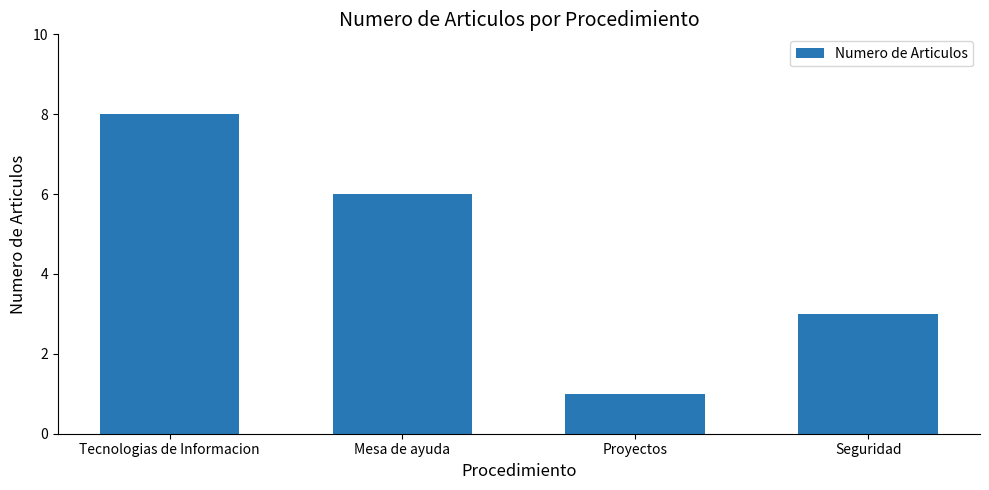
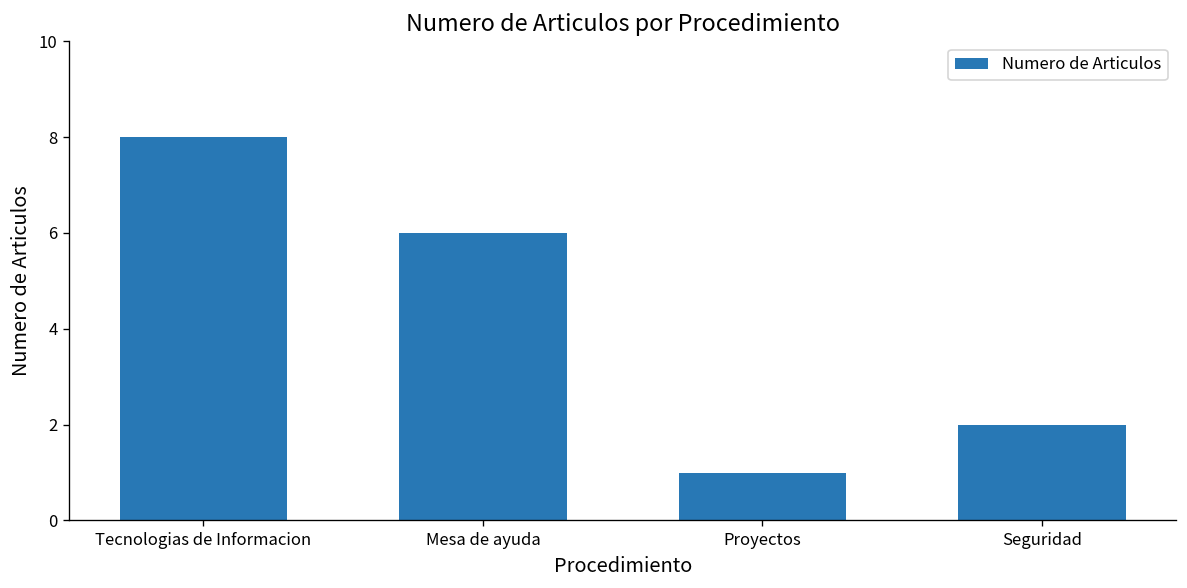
Seguridad: 3 -> 2
